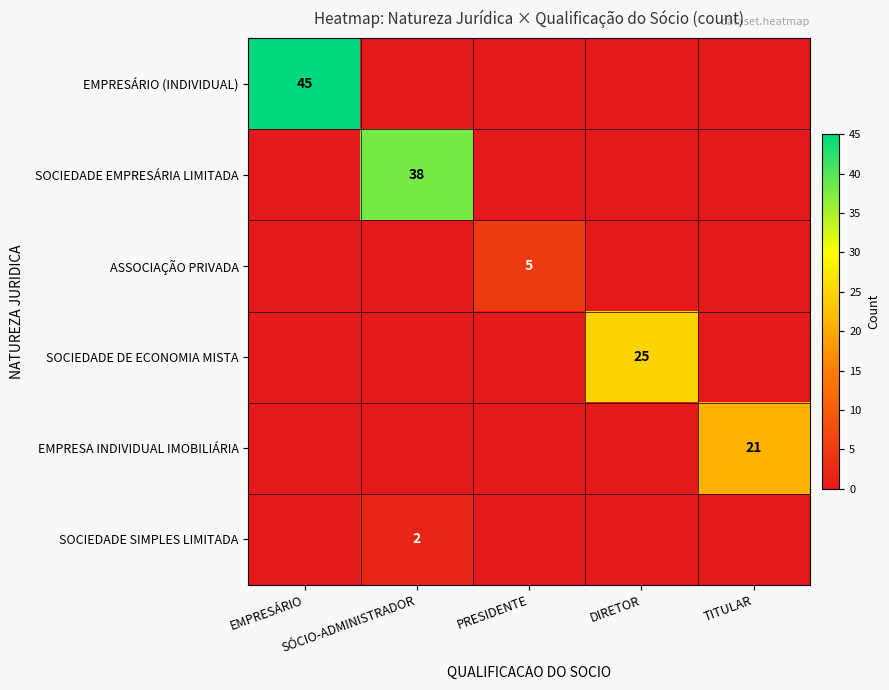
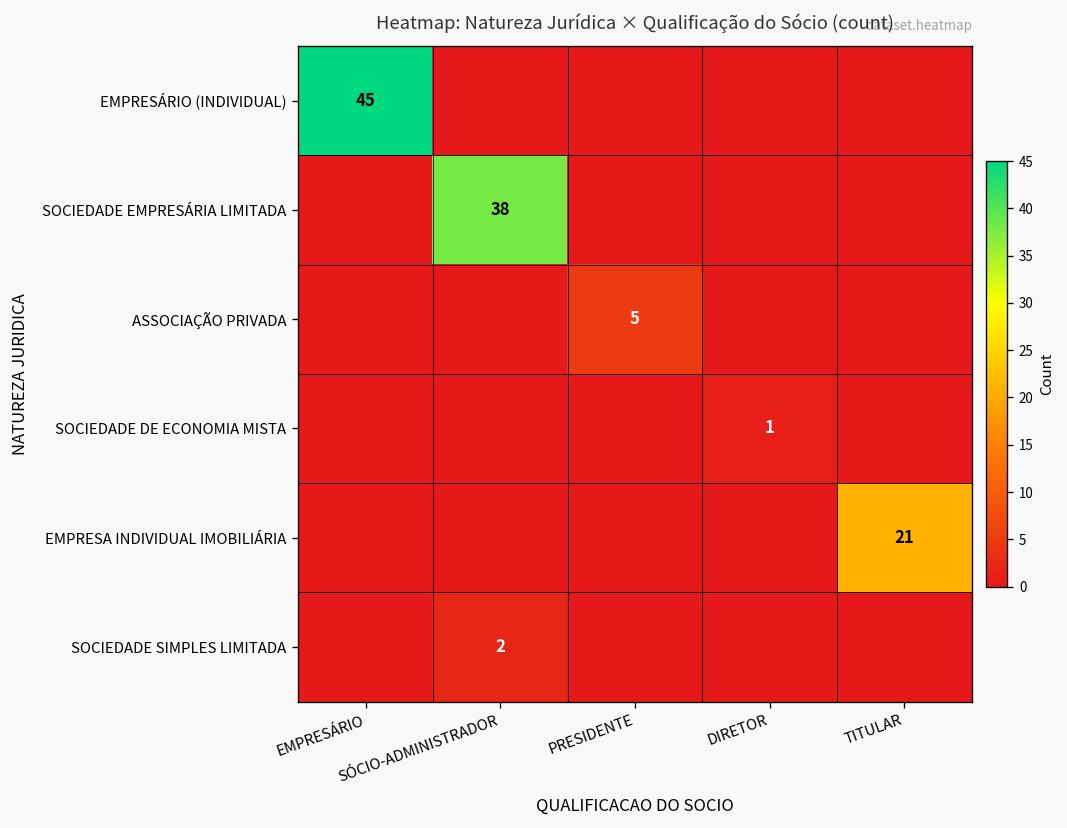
SOCIEDADE DE ECONOMIA MISTA, DIRETOR: 25 -> 1
